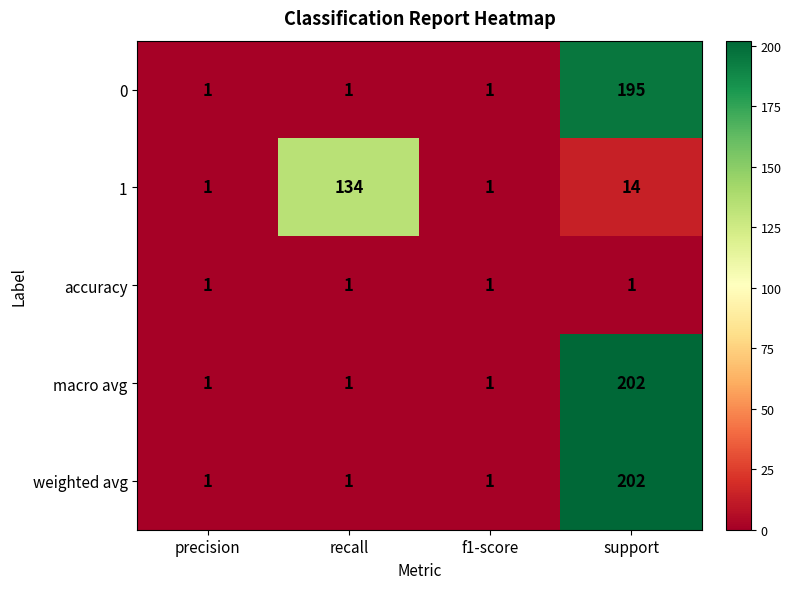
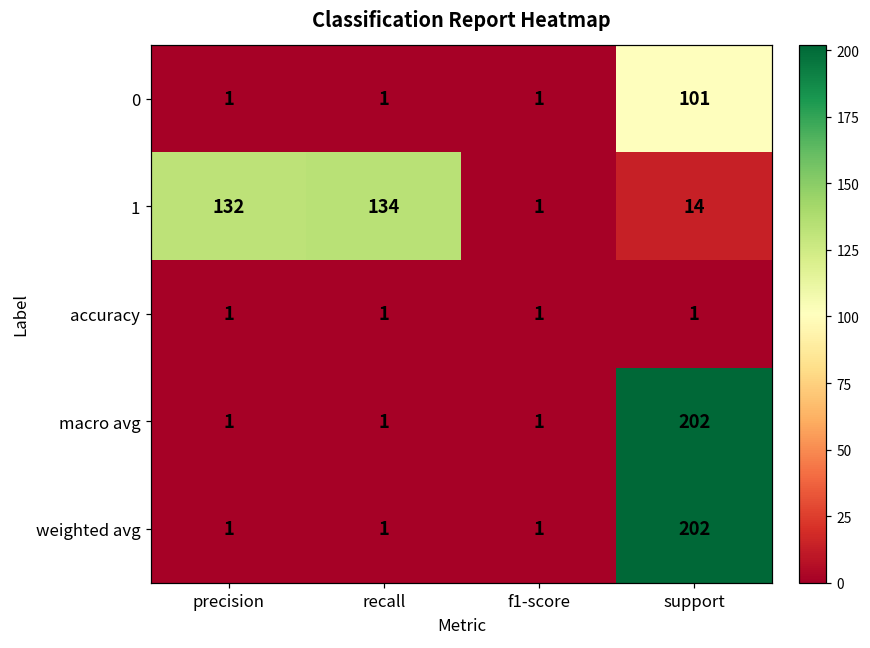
0, support: 195 -> 101
1, precision: 1 -> 132
